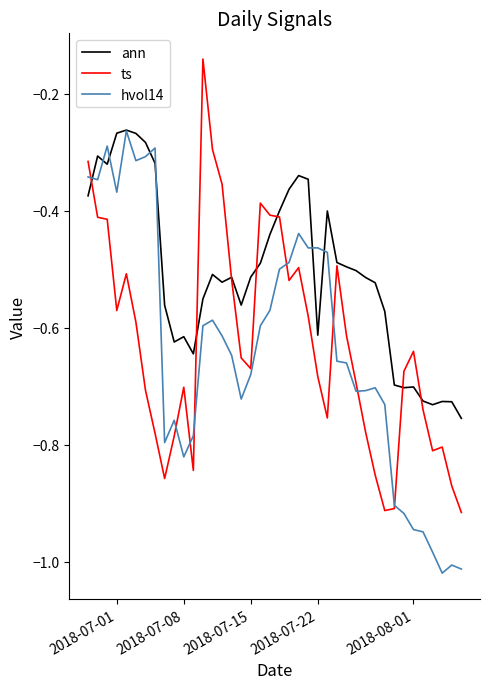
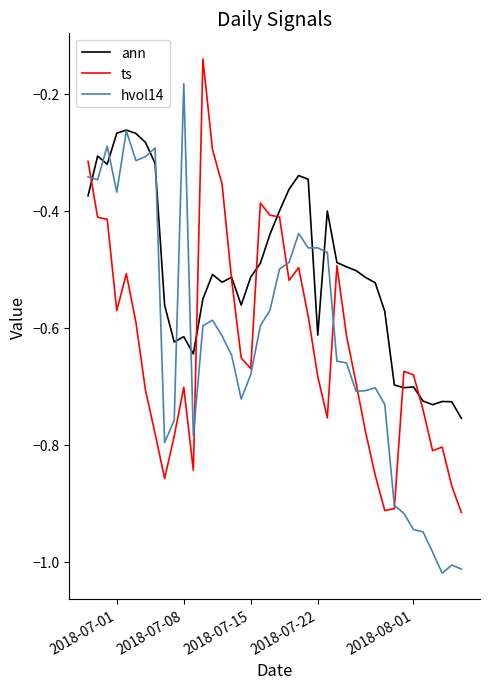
hvol14, 2018-07-08: -0.82 -> -0.18
ts, 2018-08-01: -0.64 -> -0.68
